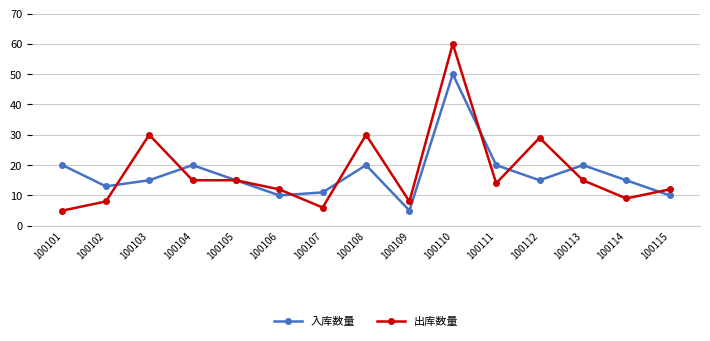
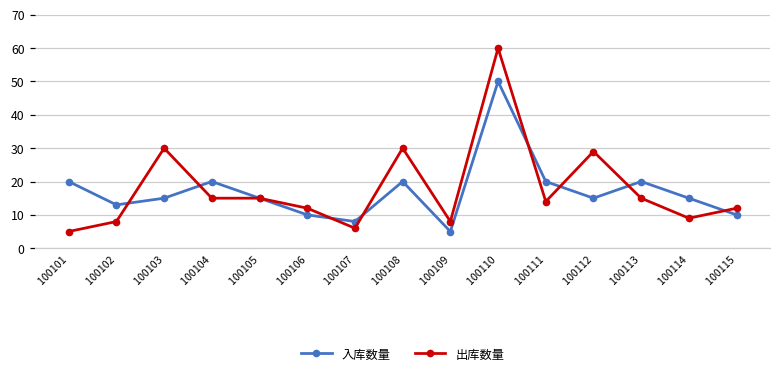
入库数量, 100107: 11 -> 8
